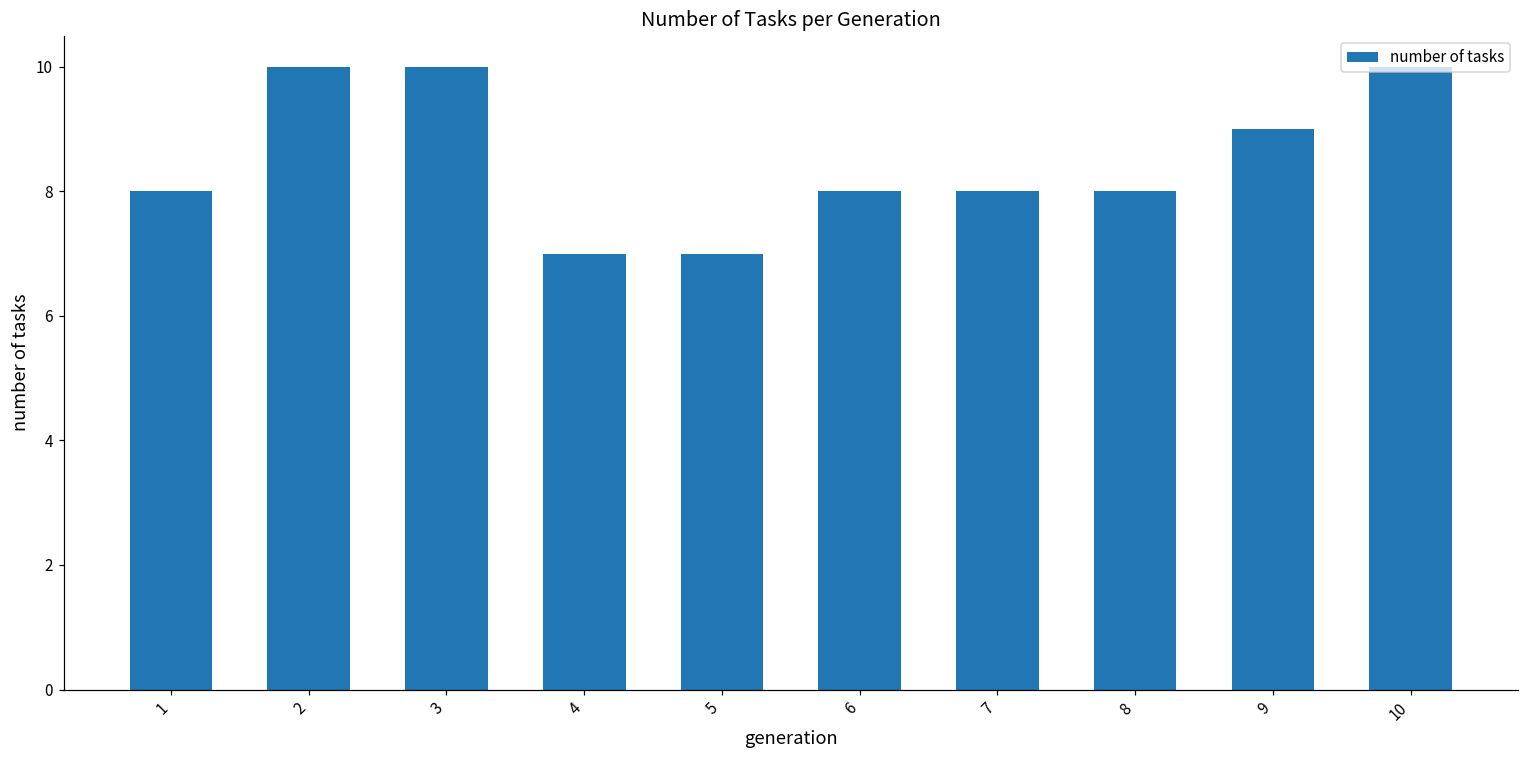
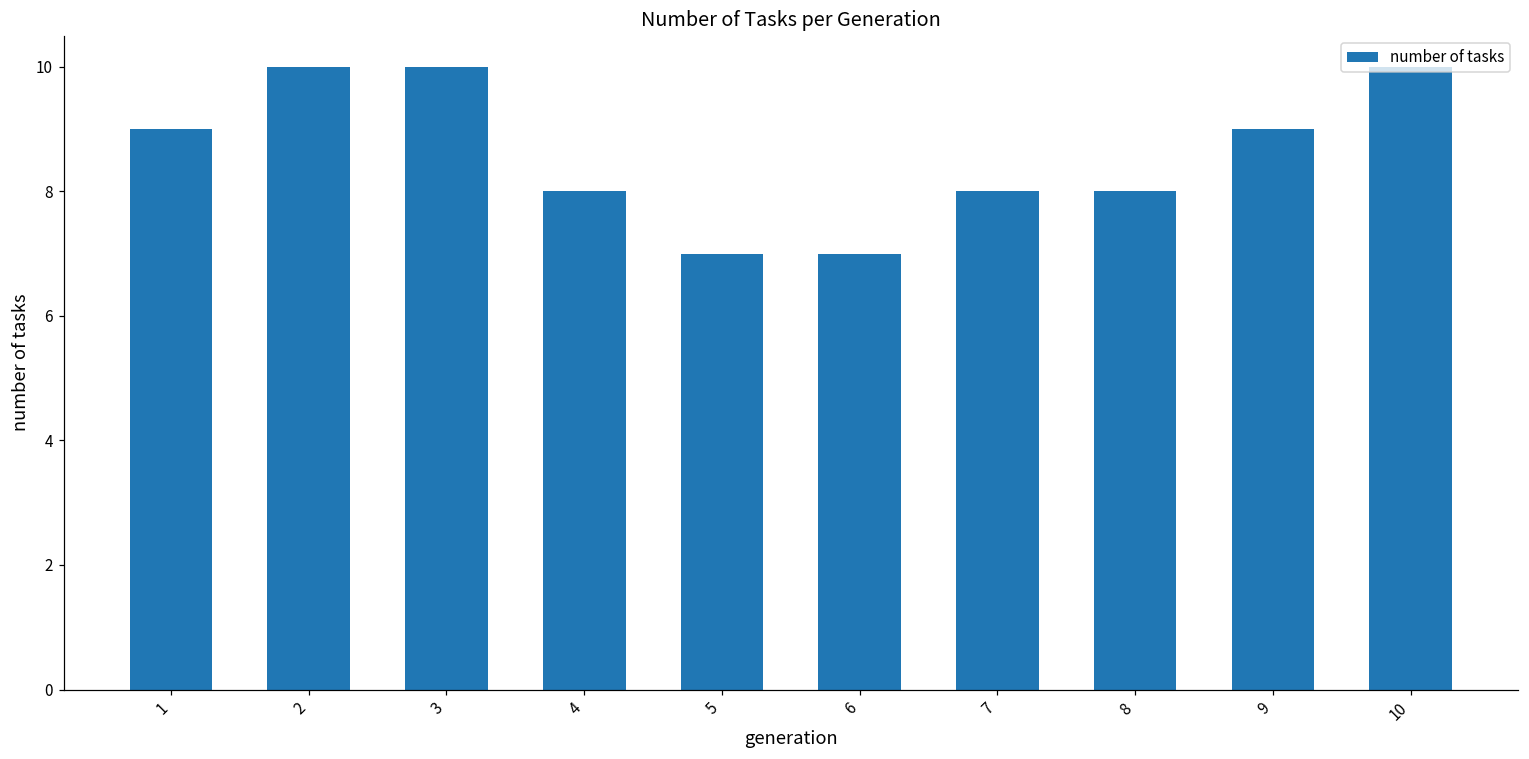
1: 8 -> 9
4: 7 -> 8
6: 8 -> 7
